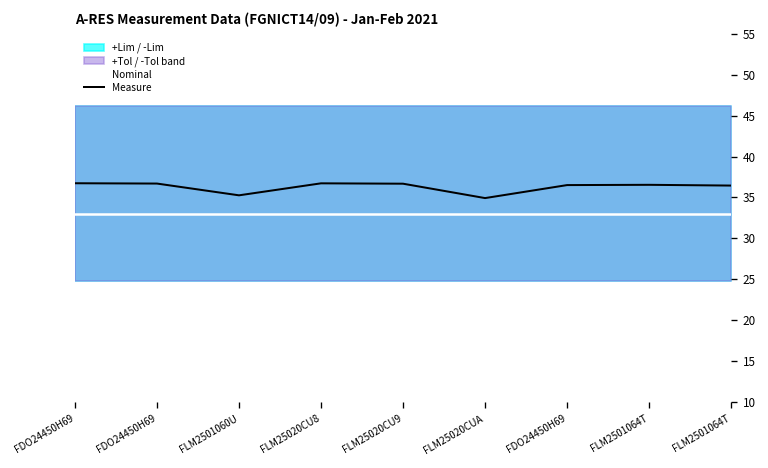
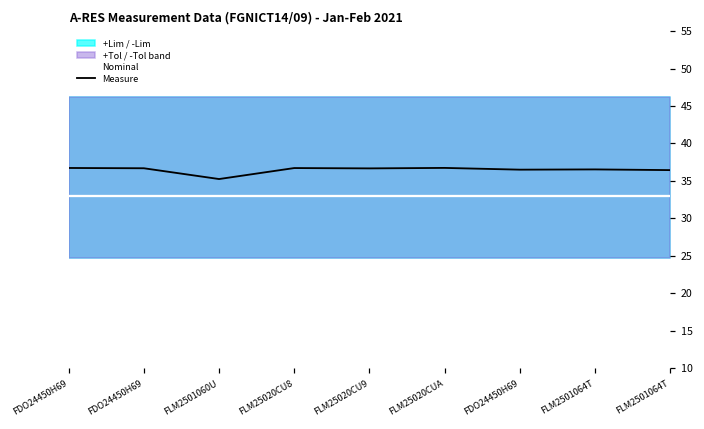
Measure, FLM25020CUA: 35 -> 37
